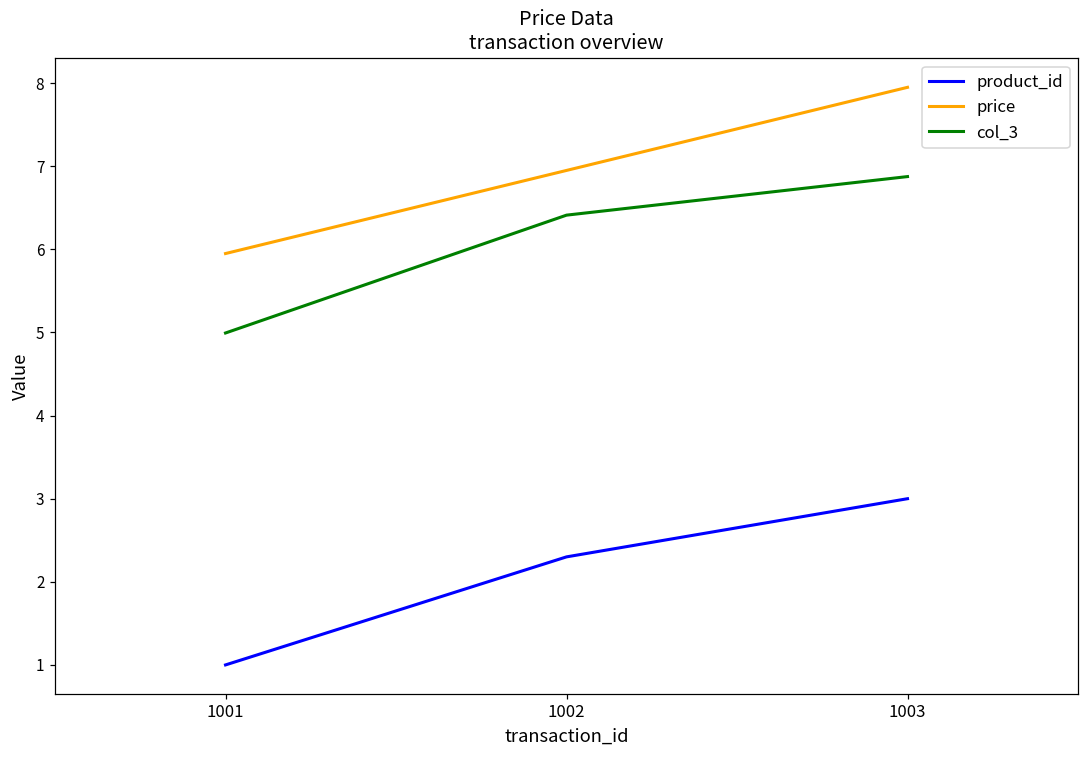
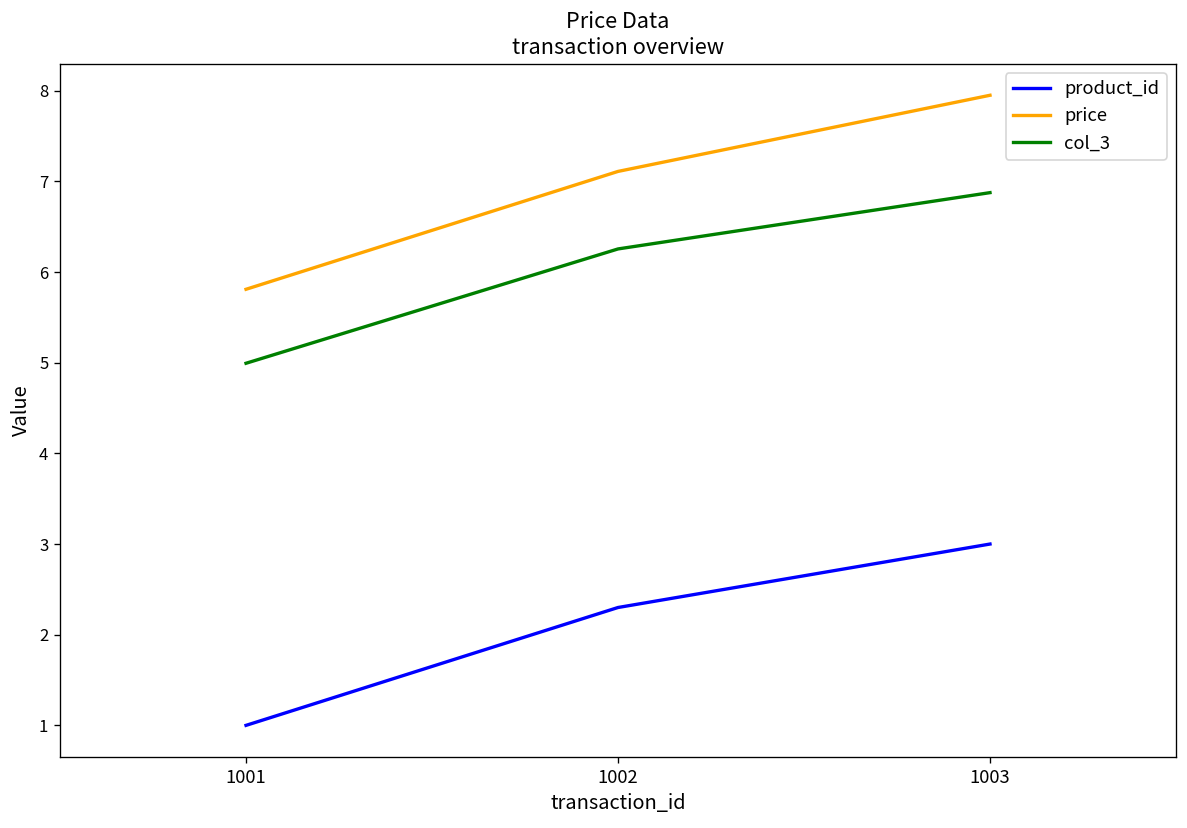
price, 1001: 6.0 -> 5.8
price, 1002: 7.0 -> 7.1
col_3, 1002: 6.4 -> 6.3
